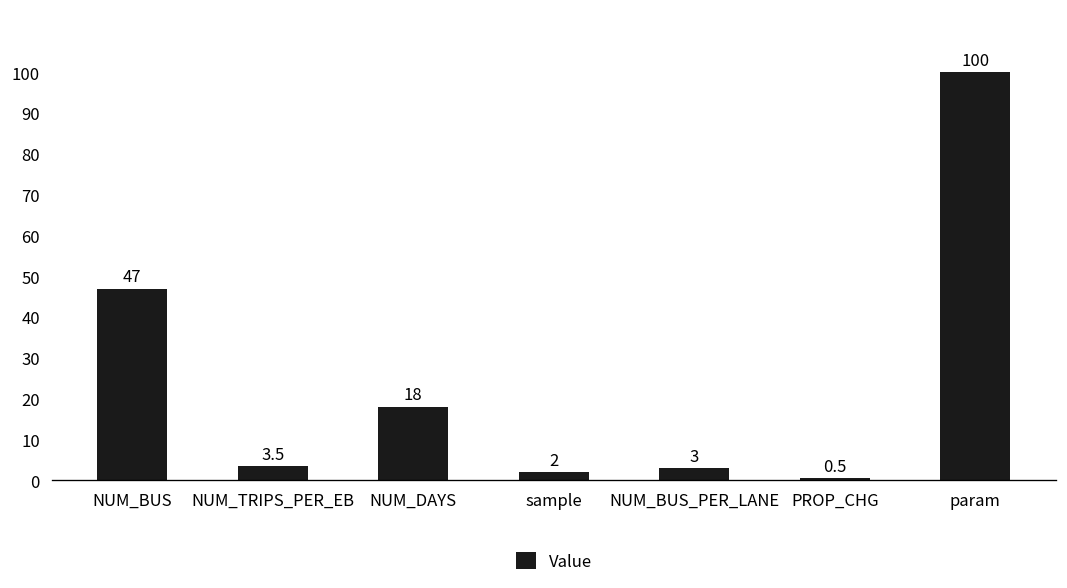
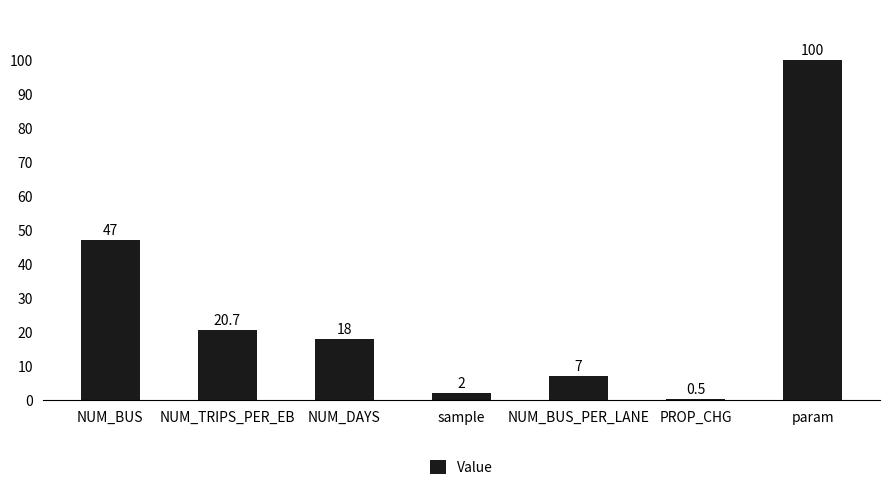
NUM_TRIPS_PER_EB: 3.5 -> 20.7
NUM_BUS_PER_LANE: 3 -> 7
